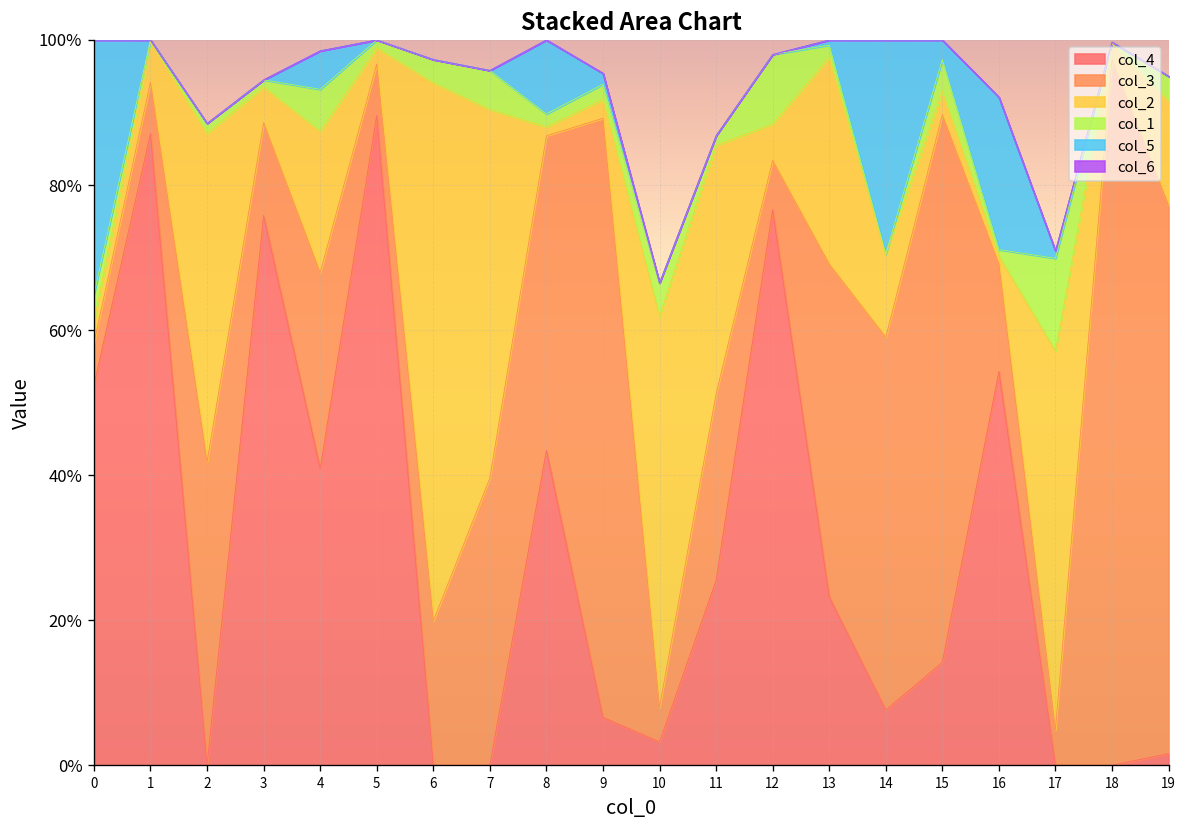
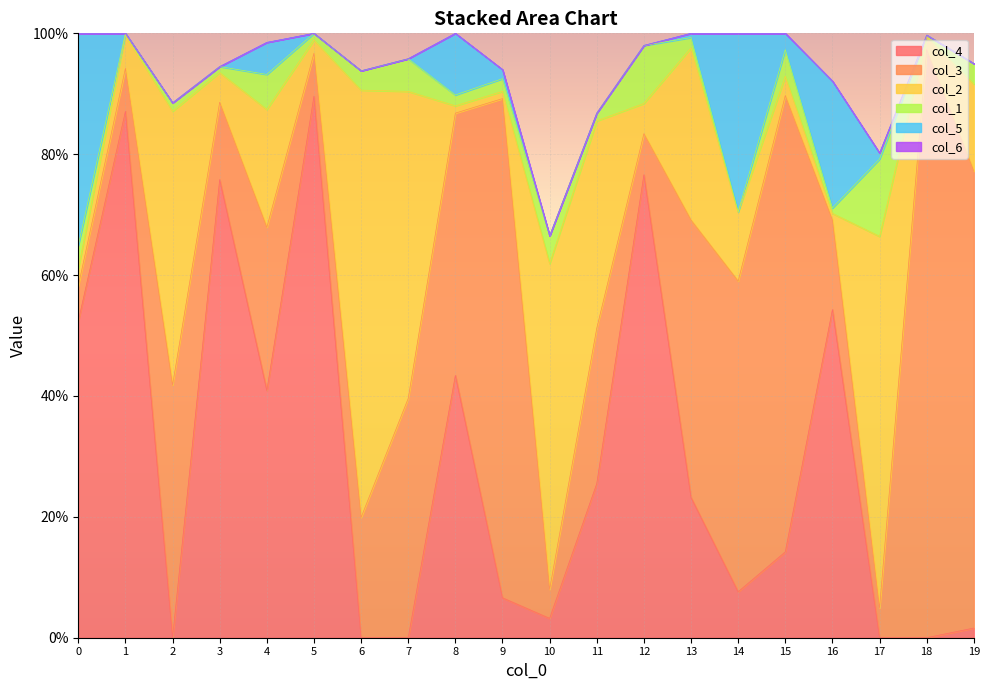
col_2, 6: 74% -> 71%
col_2, 9: 3% -> 1%
col_2, 17: 52% -> 62%
